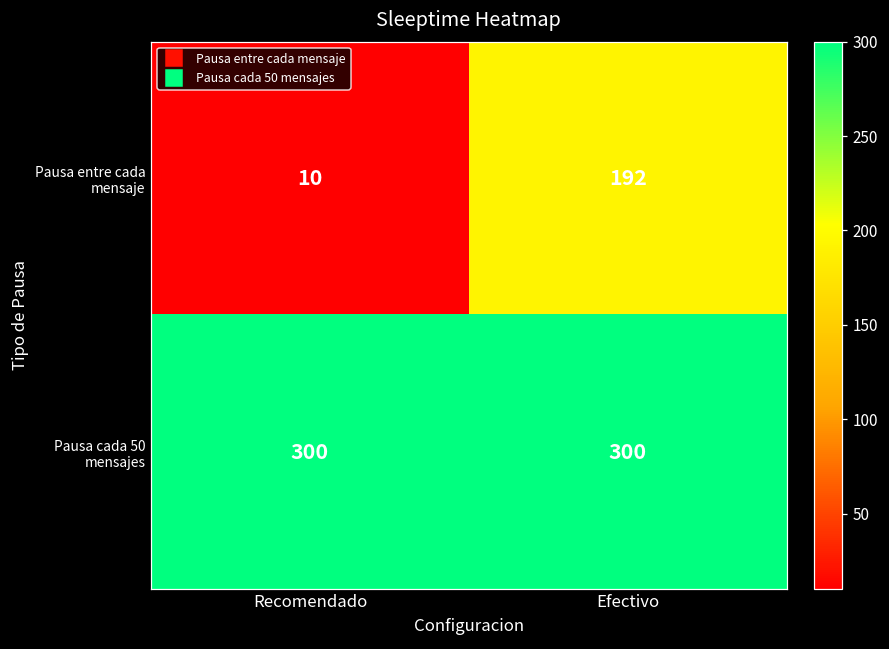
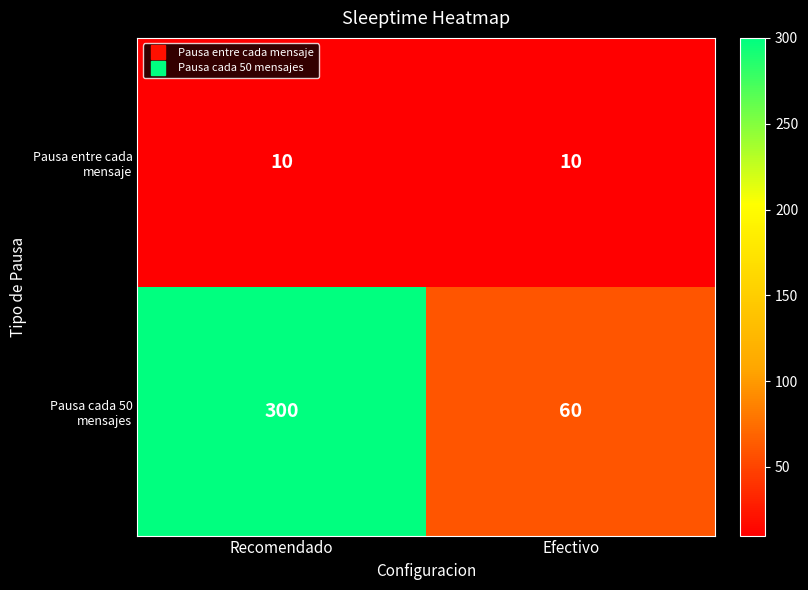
Pausa entre cada mensaje, Efectivo: 192 -> 10
Pausa cada 50 mensajes, Efectivo: 300 -> 60
